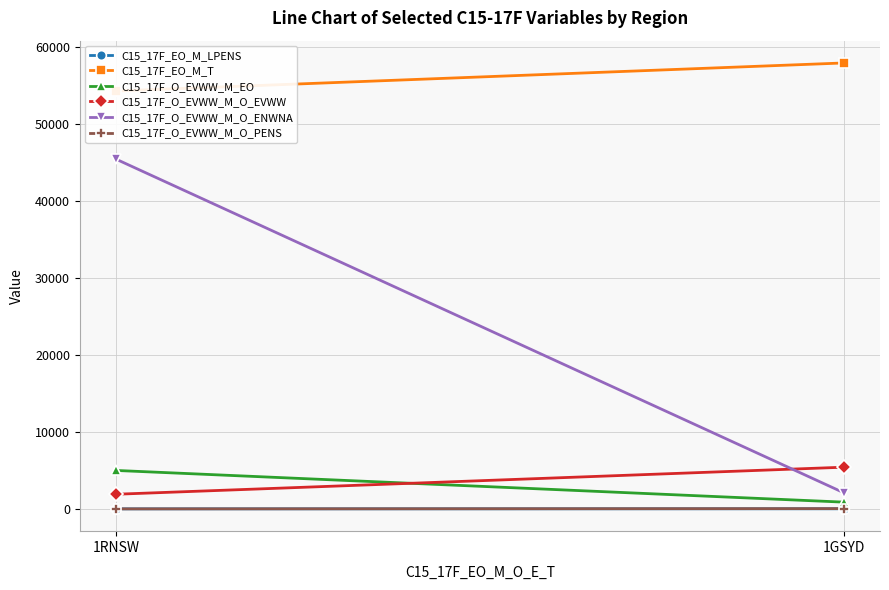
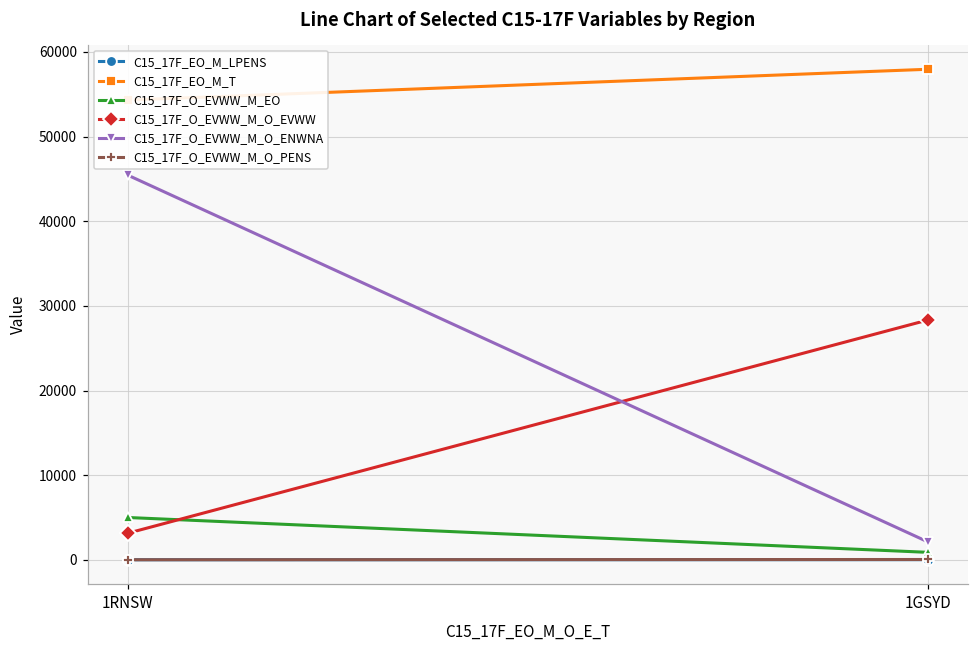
C15_17F_O_EVWW_M_O_EVWW, 1RNSW: 2000 -> 3000
C15_17F_O_EVWW_M_O_EVWW, 1GSYD: 5000 -> 28000
